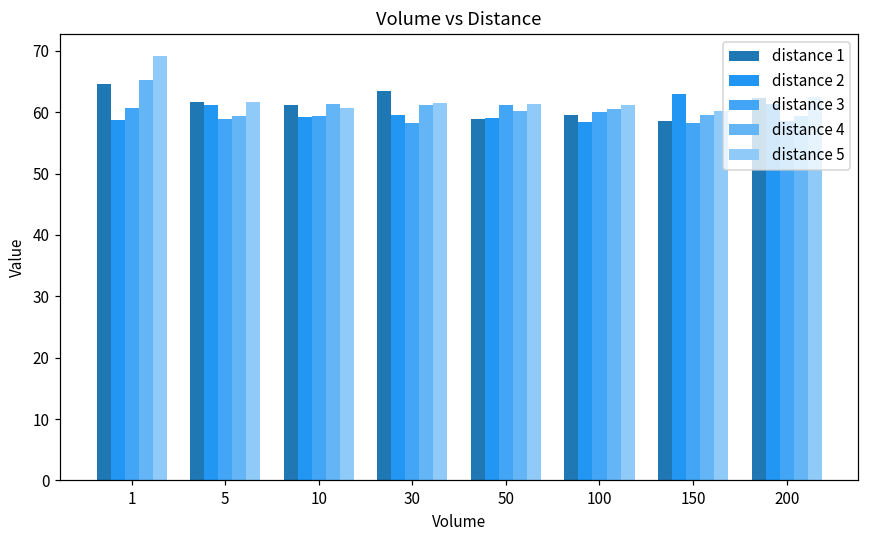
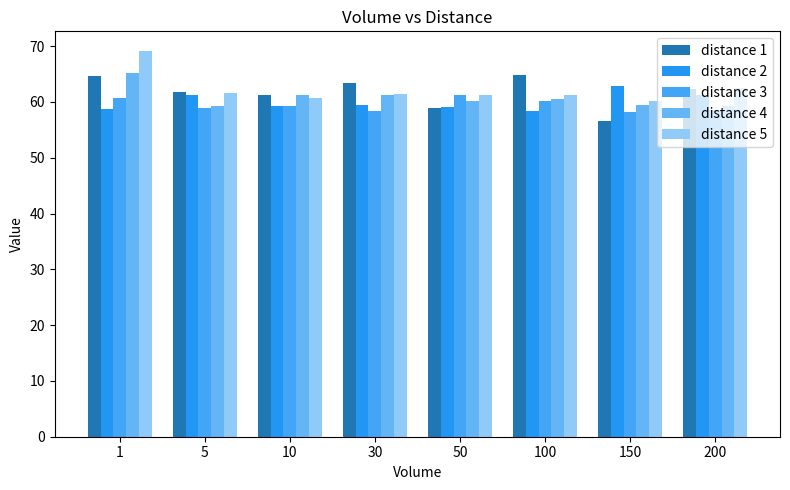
distance 1, 100: 60 -> 65
distance 1, 150: 59 -> 57
